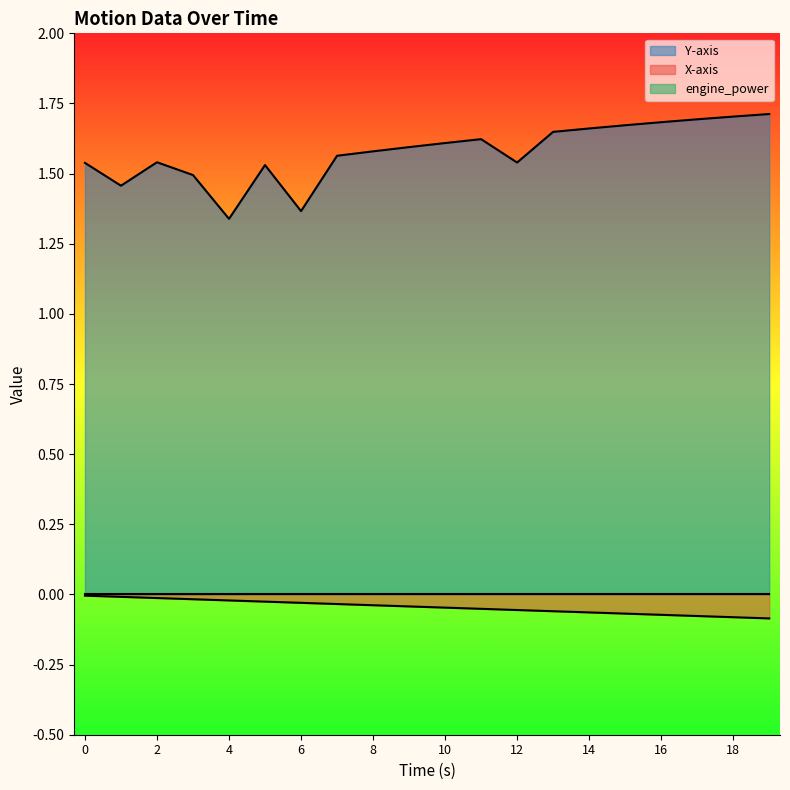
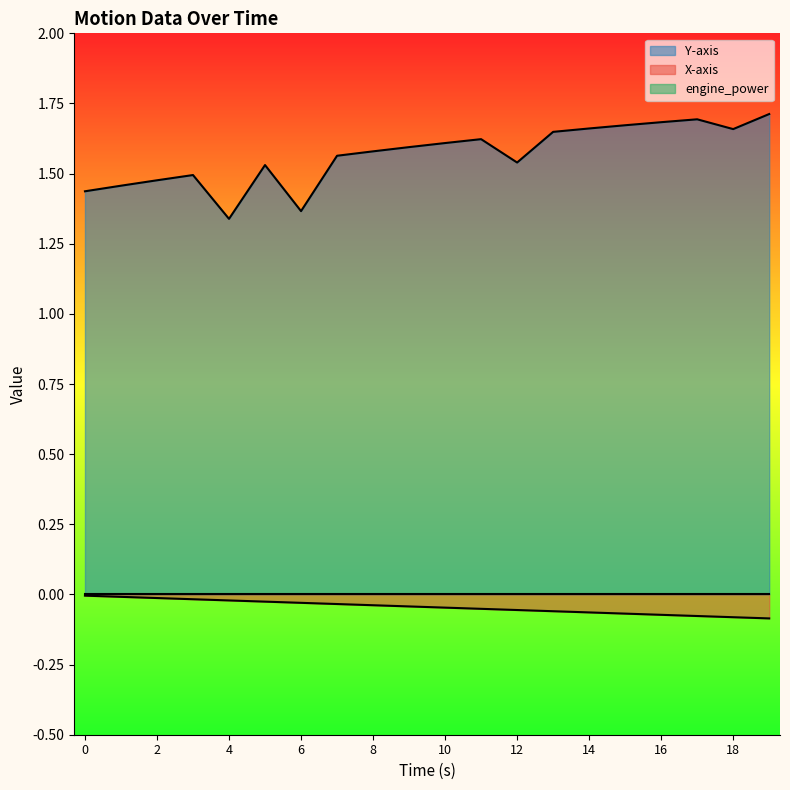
Y-axis, 0: 1.54 -> 1.44
Y-axis, 2: 1.54 -> 1.48
Y-axis, 18: 1.70 -> 1.66
